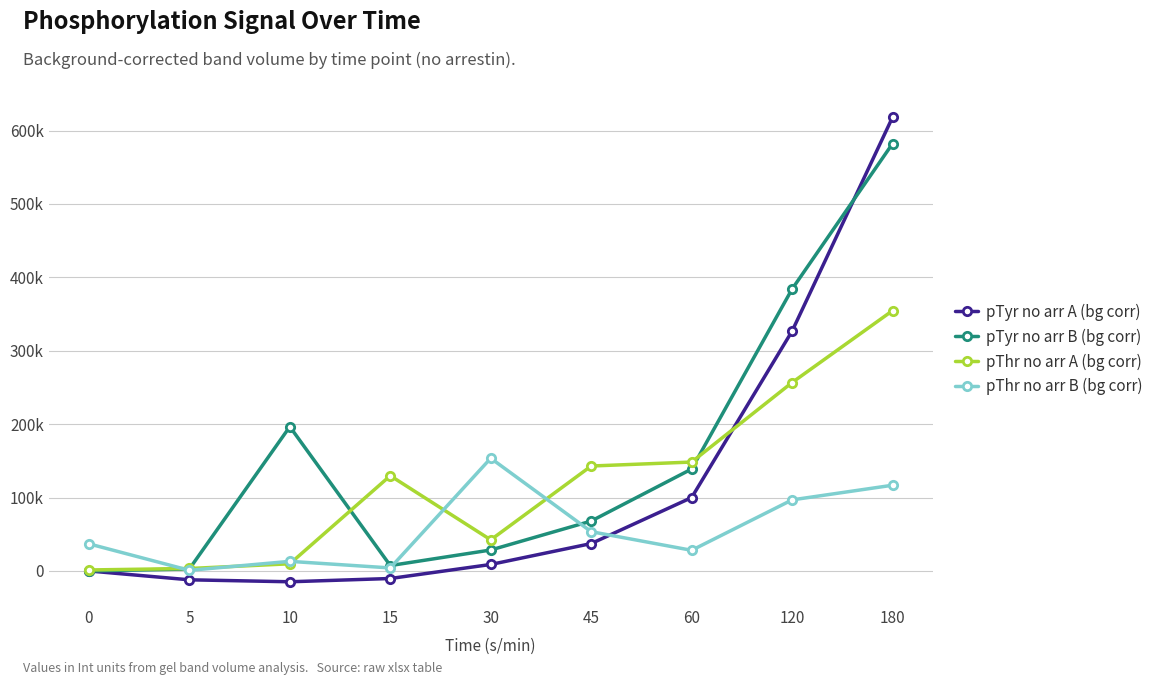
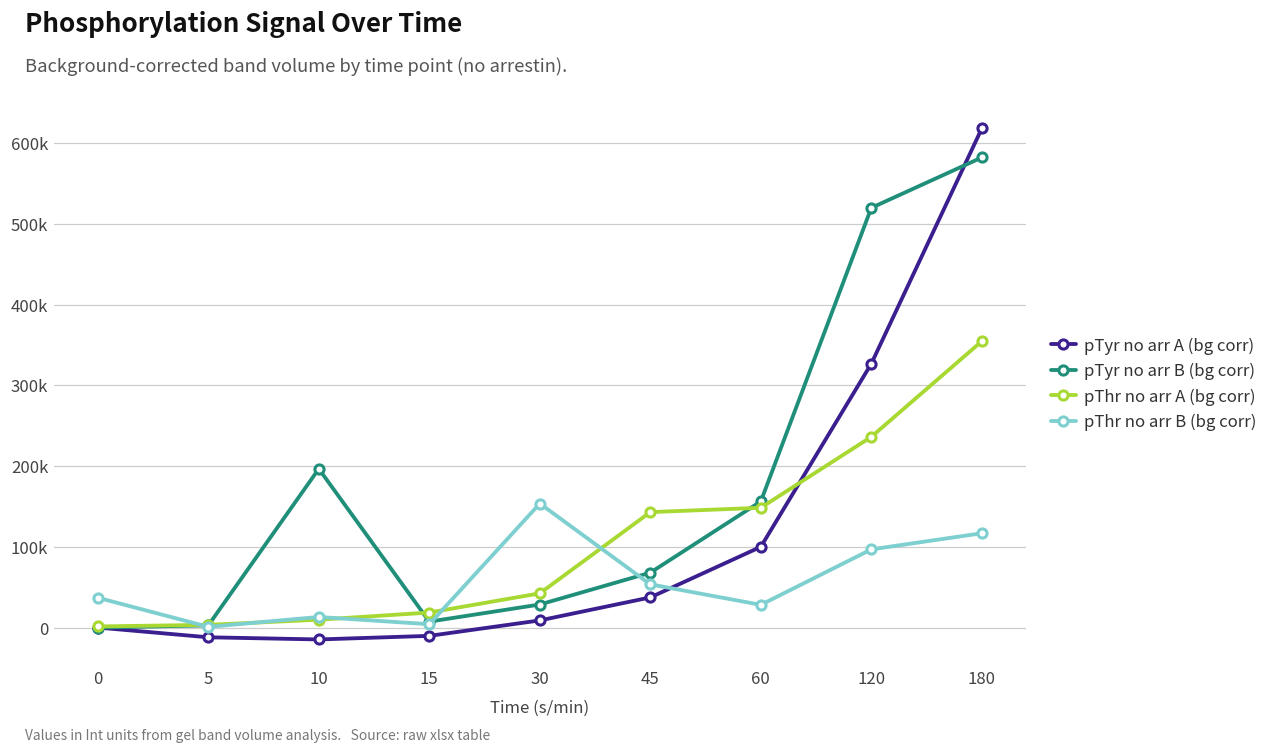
pThr no arr A (bg corr), 15: 130000 -> 20000
pTyr no arr B (bg corr), 60: 140000 -> 160000
pTyr no arr B (bg corr), 120: 380000 -> 520000
pThr no arr A (bg corr), 120: 260000 -> 240000
